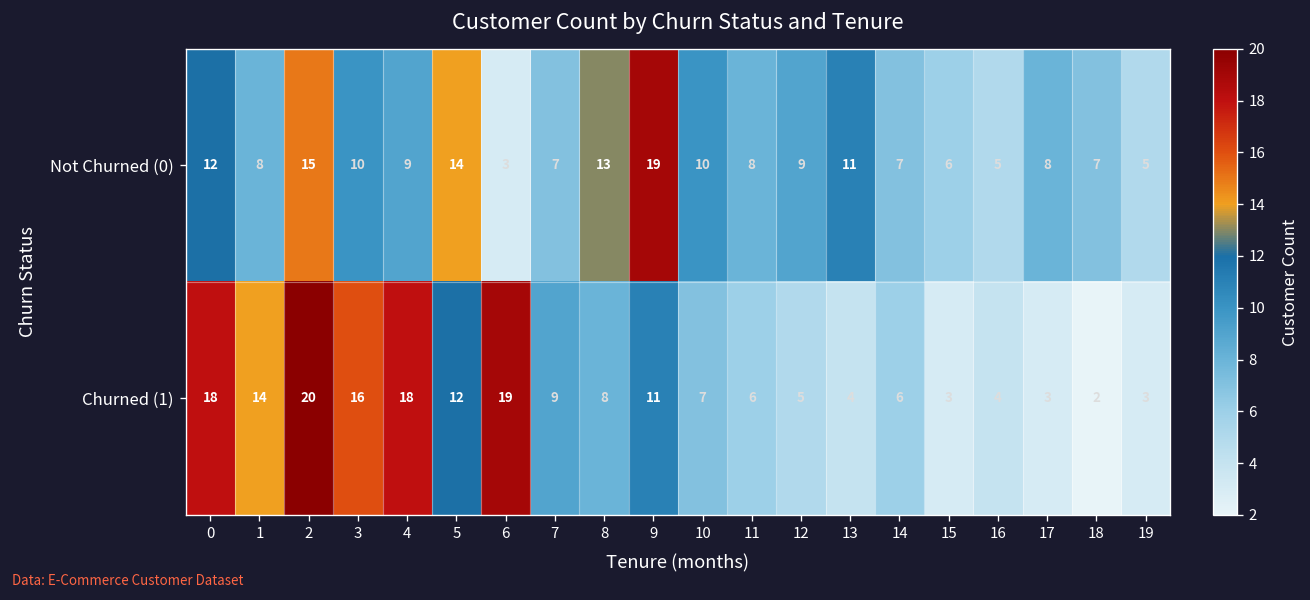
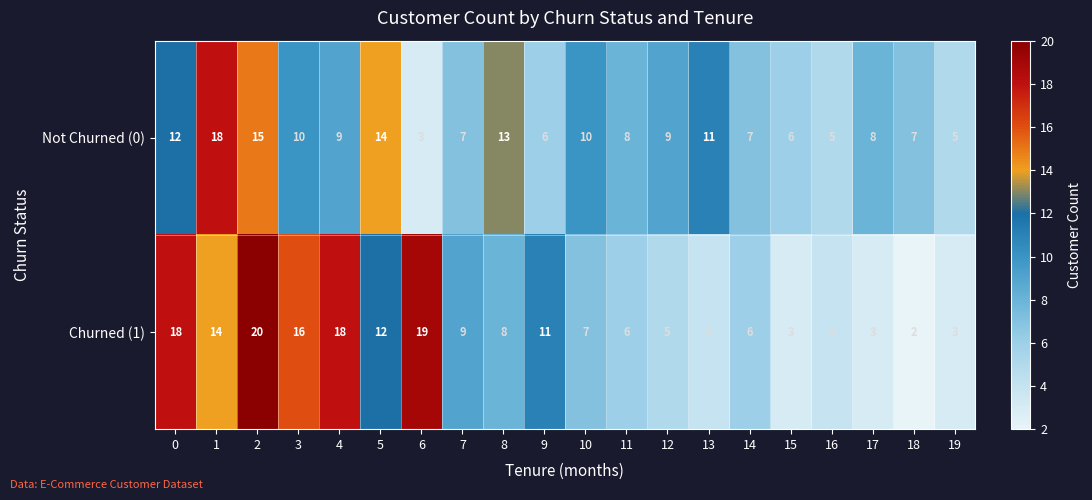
Not Churned (0), 1: 8 -> 18
Not Churned (0), 9: 19 -> 6
